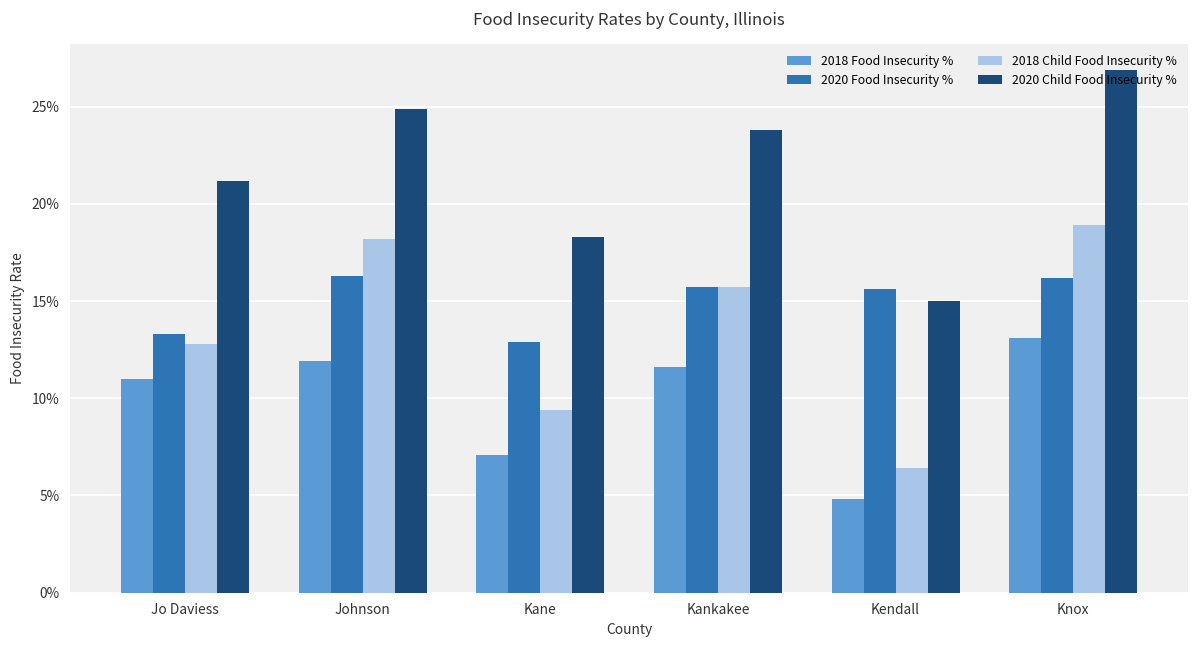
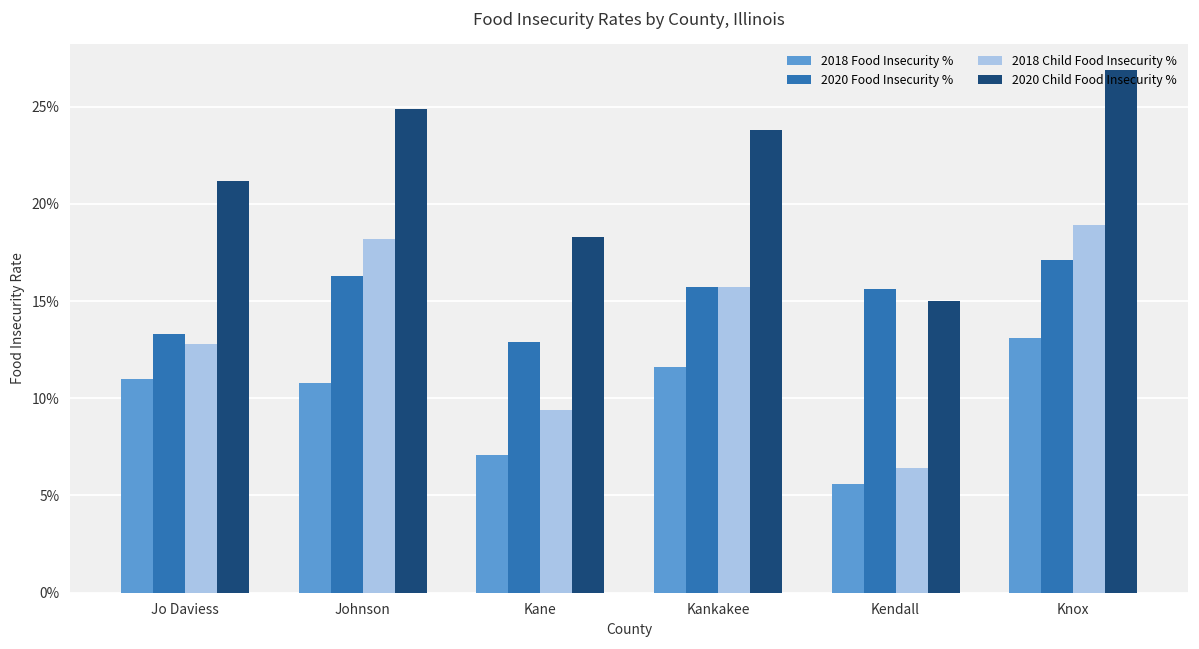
2018 Food Insecurity %, Johnson: 11.9% -> 10.8%
2018 Food Insecurity %, Kendall: 4.8% -> 5.6%
2020 Food Insecurity %, Knox: 16.2% -> 17.1%
